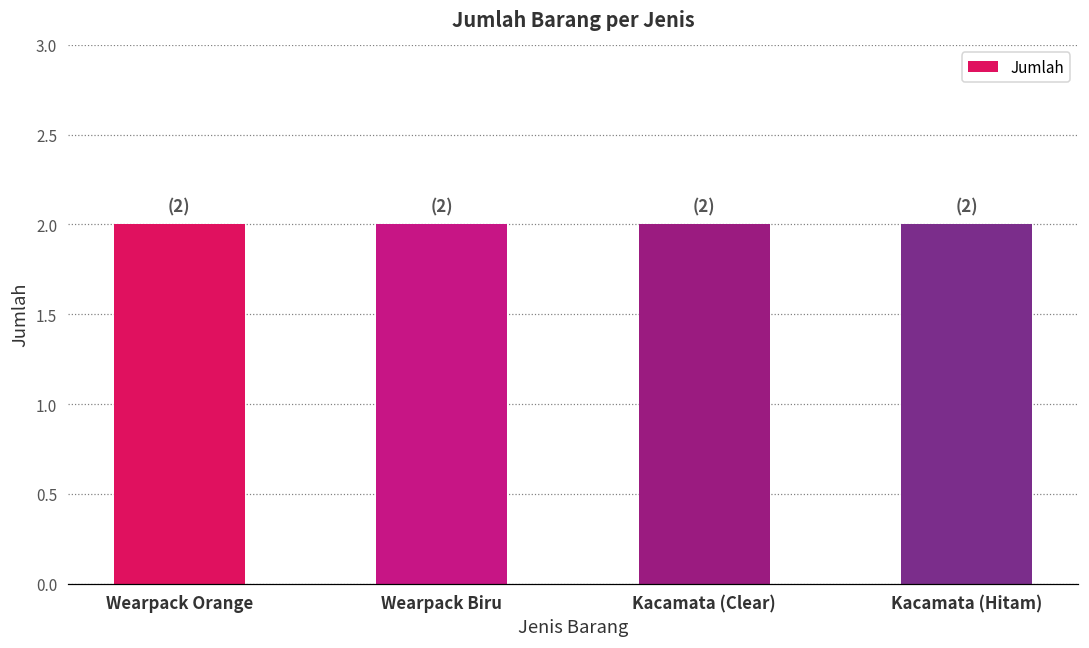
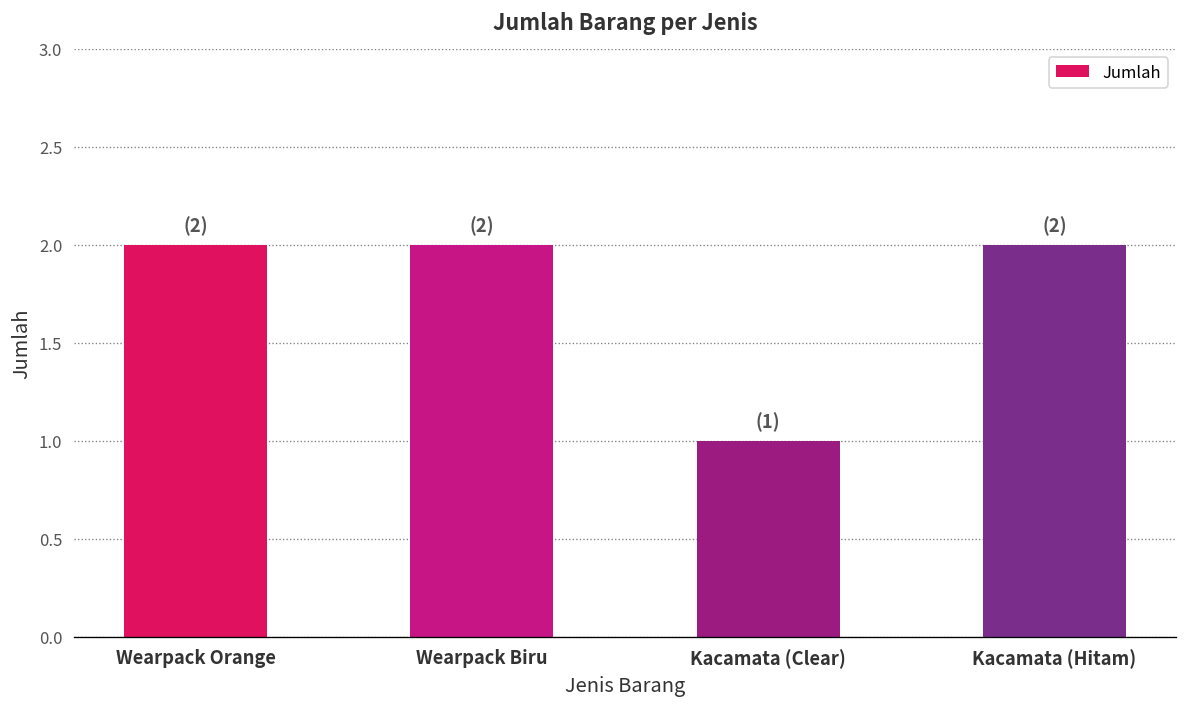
Kacamata (Clear): (2) -> (1)
